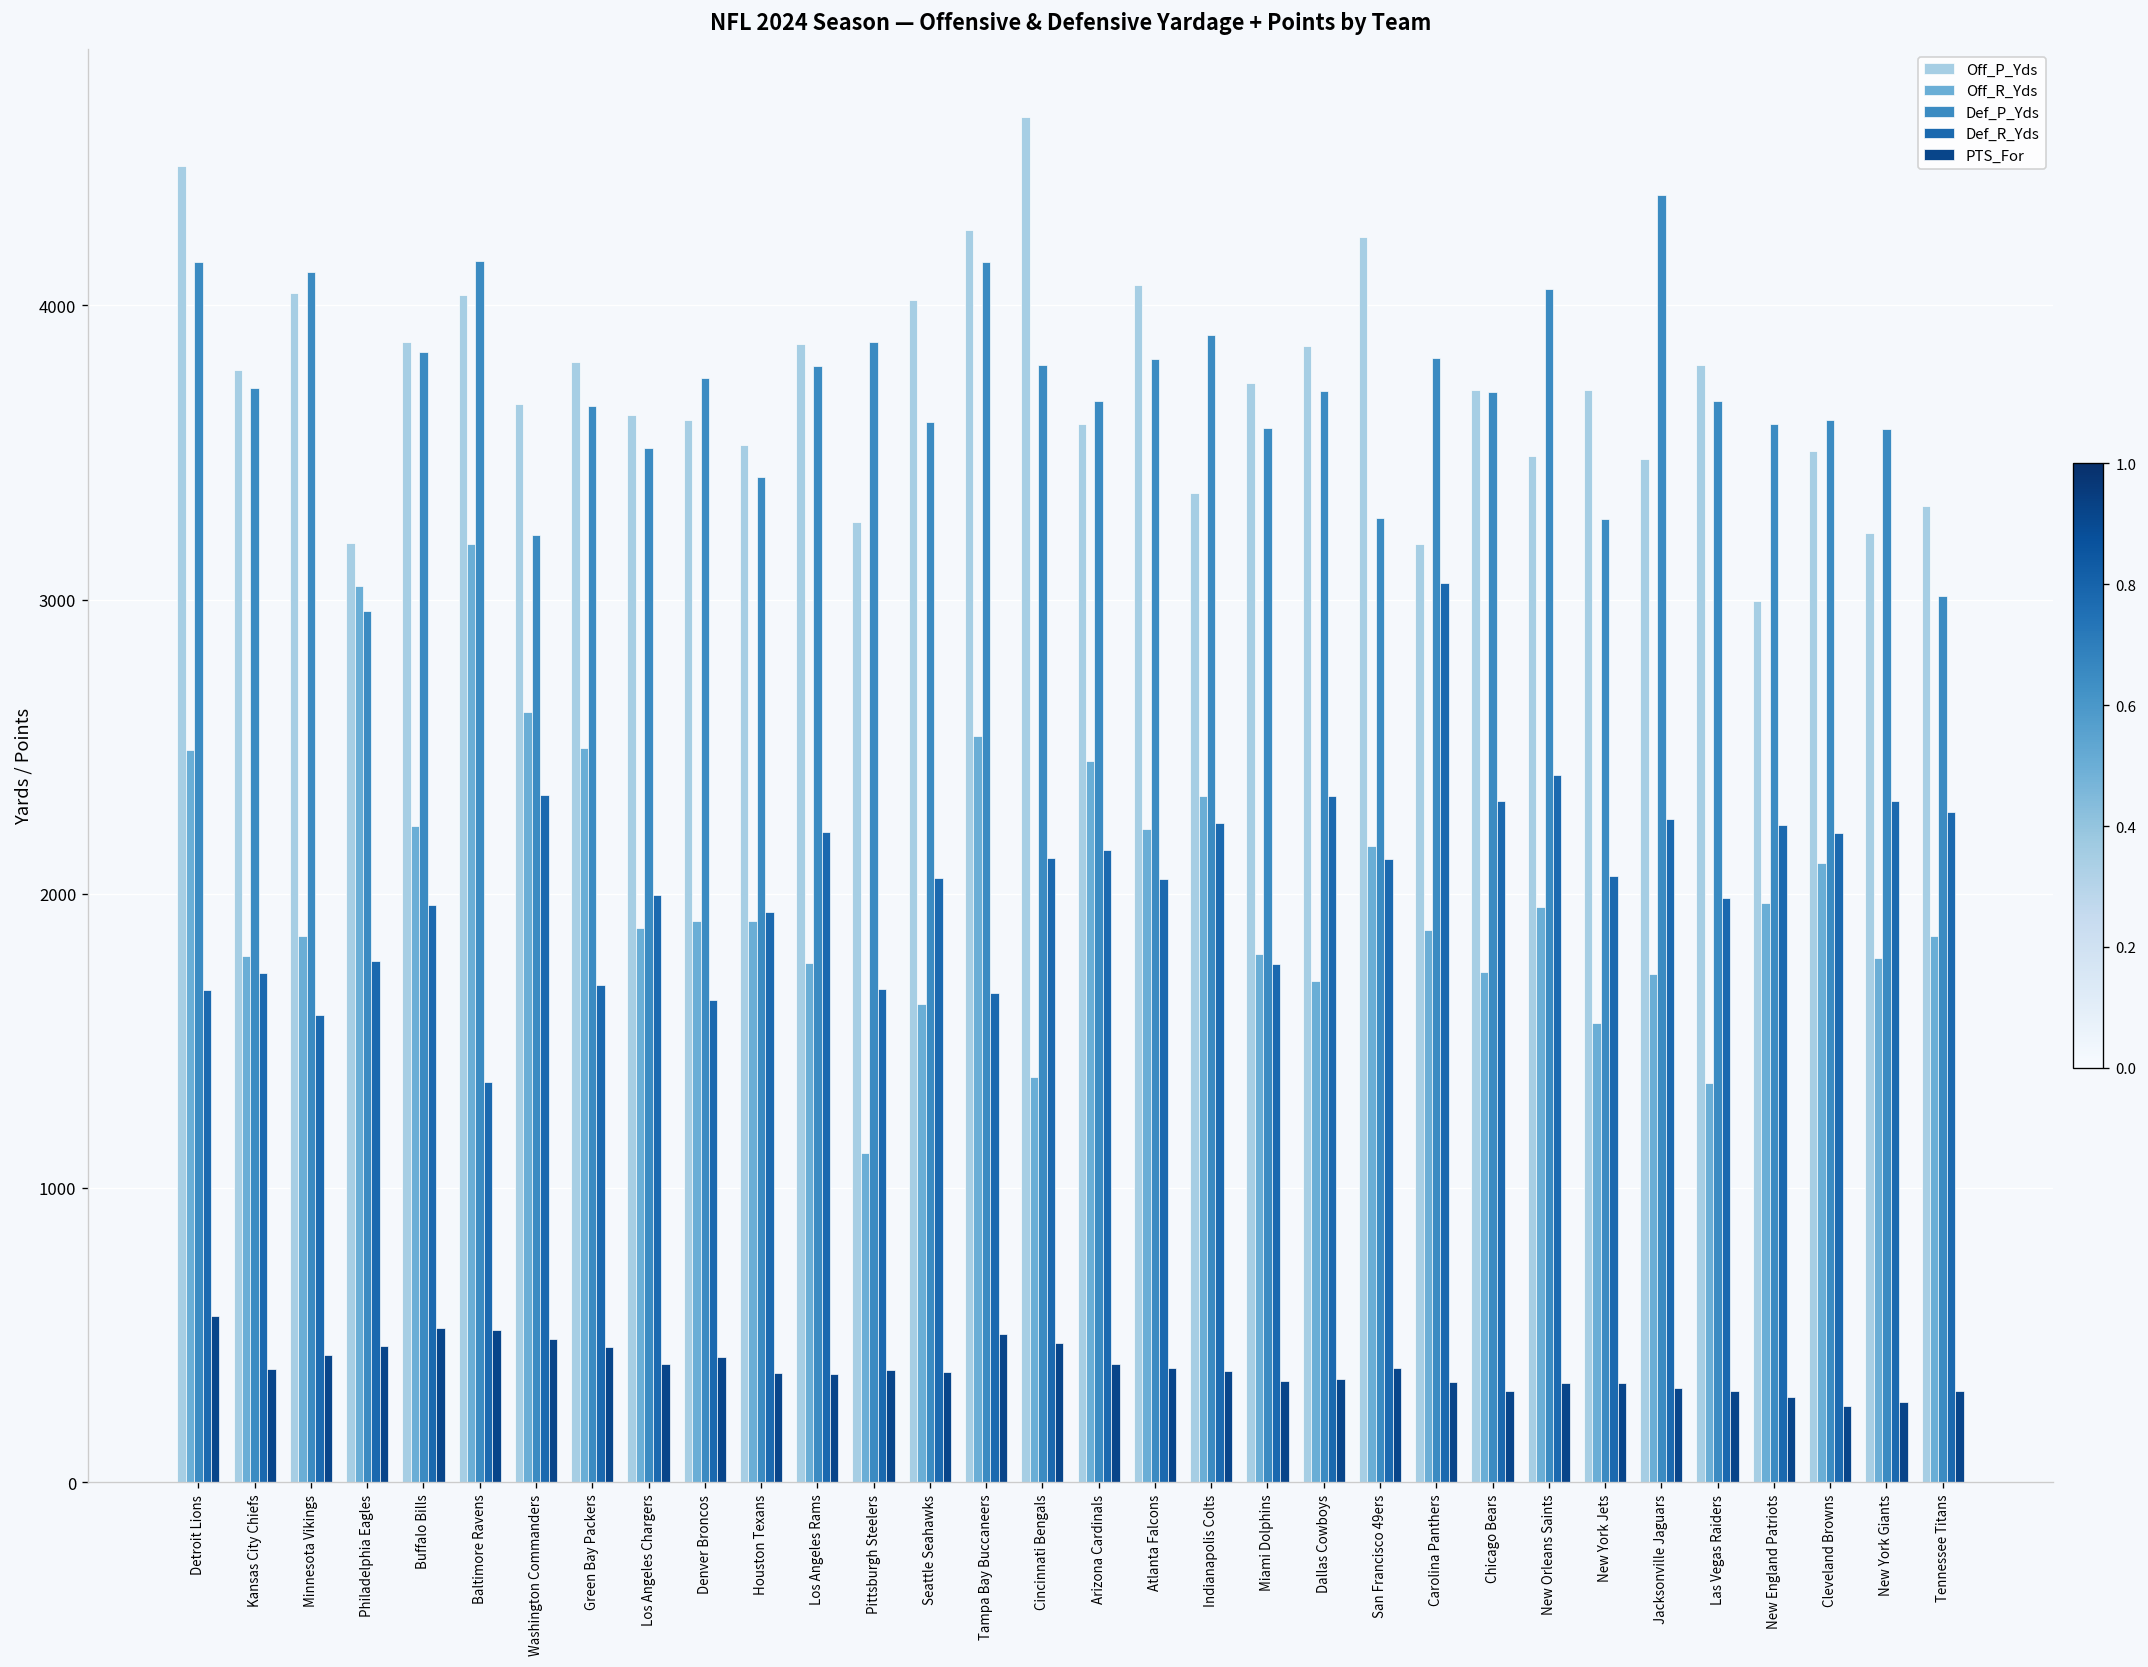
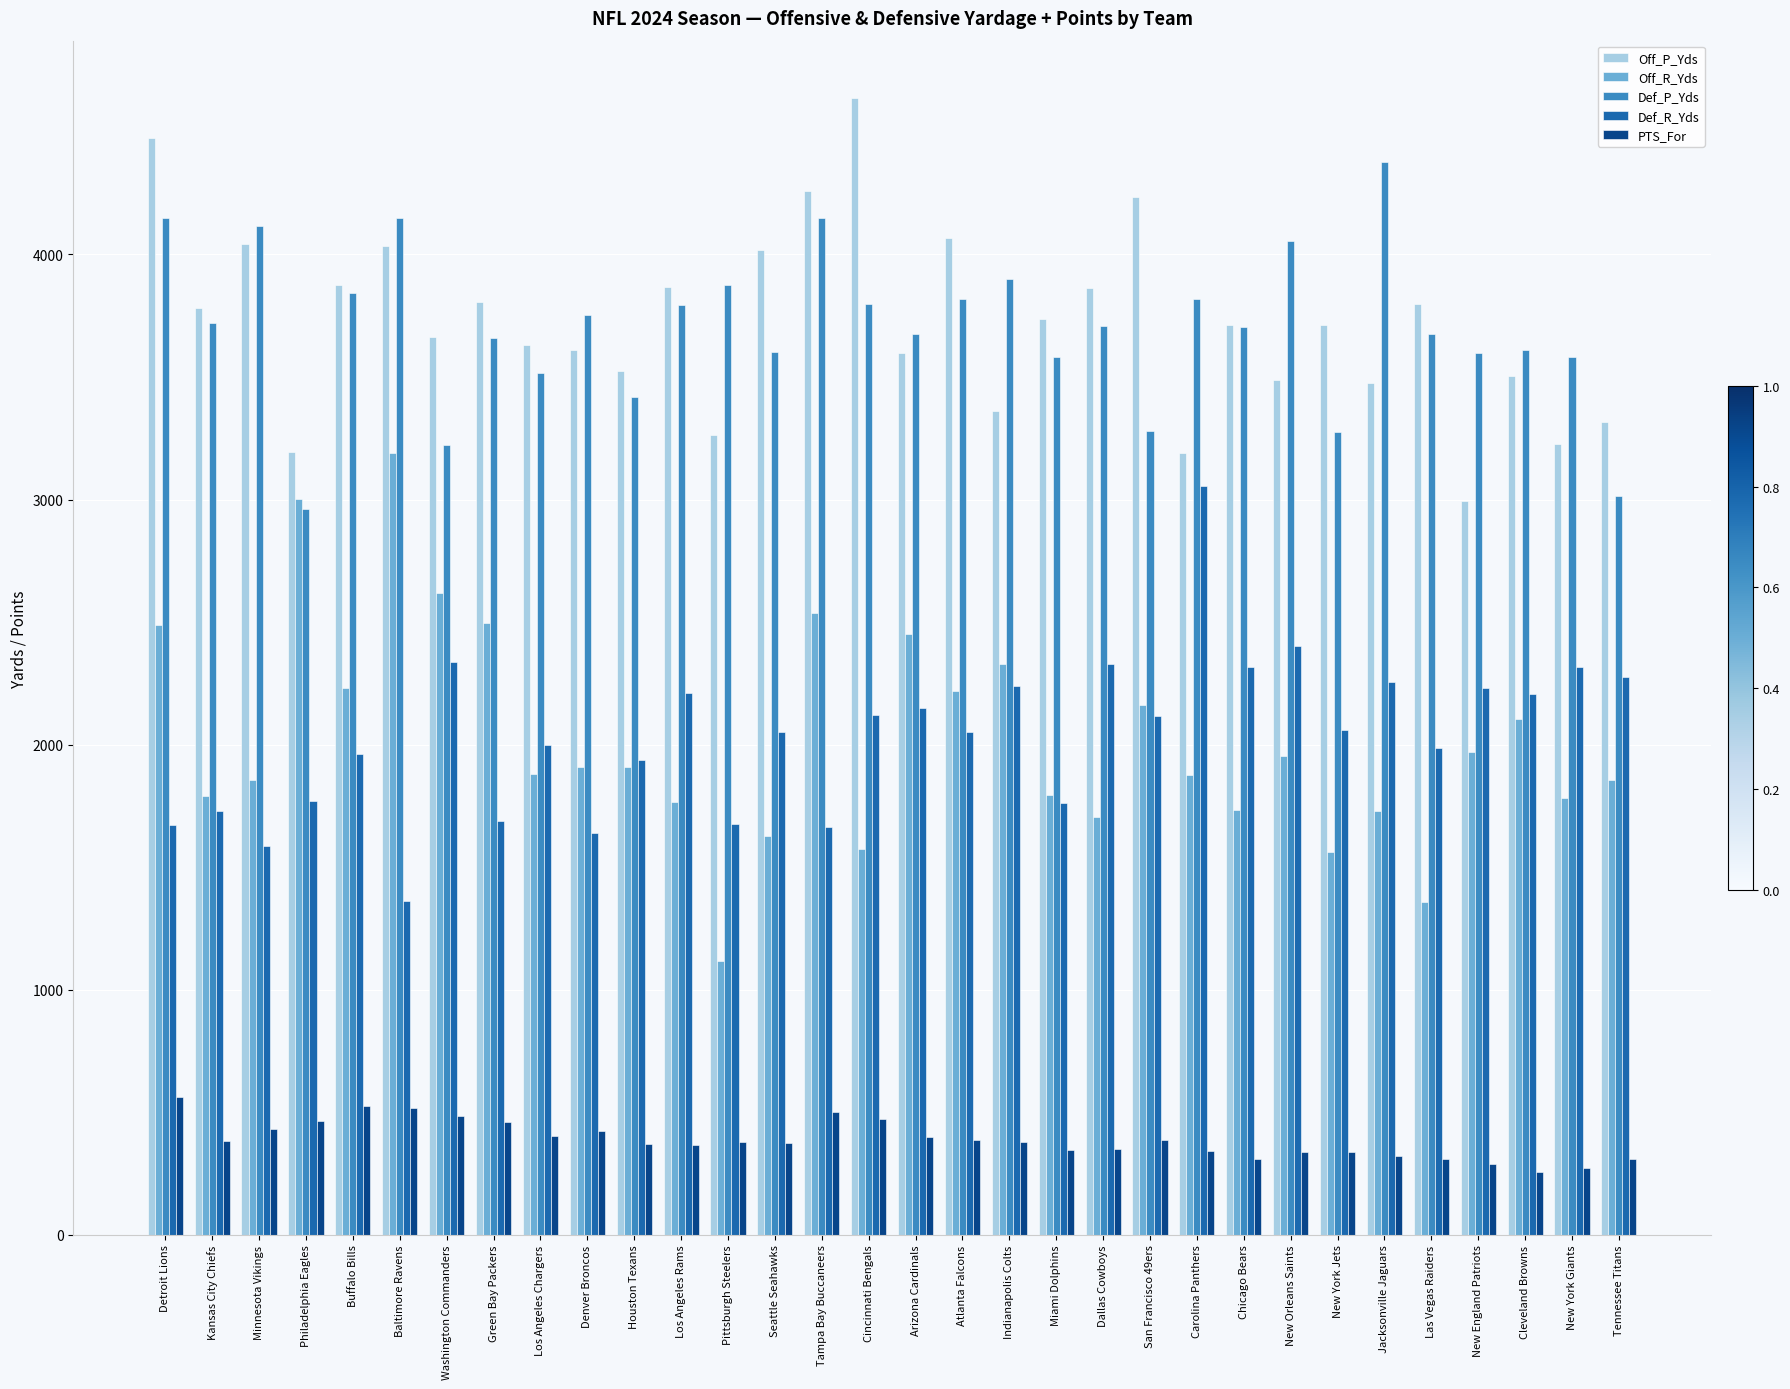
Off_R_Yds, Philadelphia Eagles: 3050 -> 3000
Off_R_Yds, Cincinnati Bengals: 1380 -> 1570
